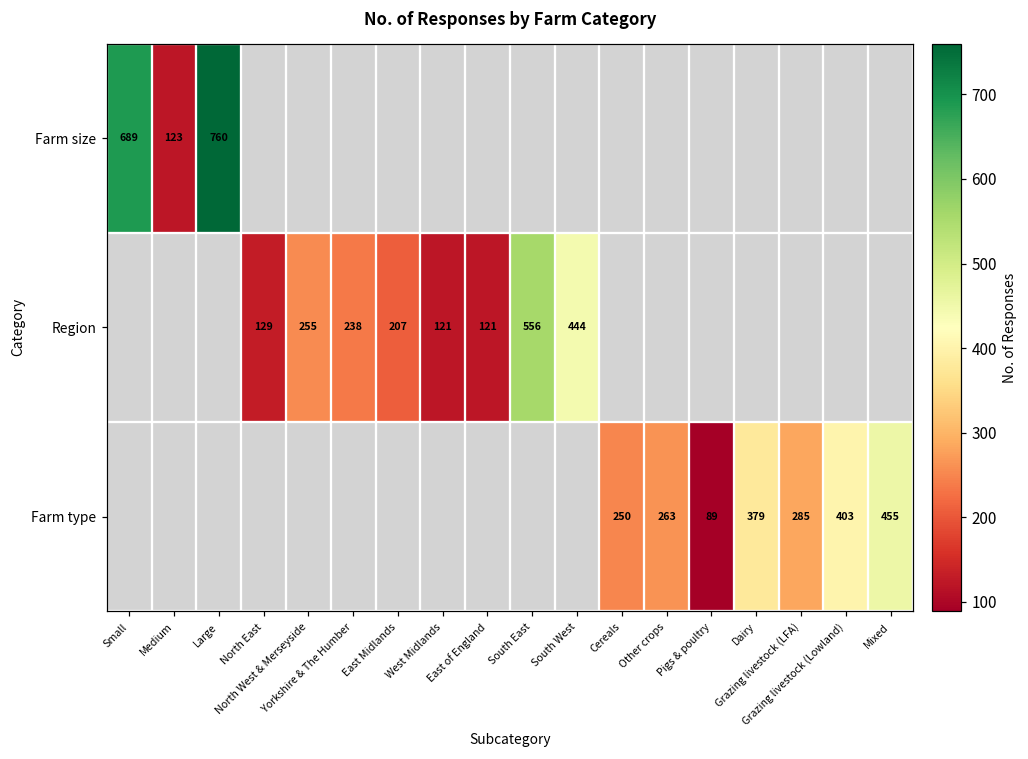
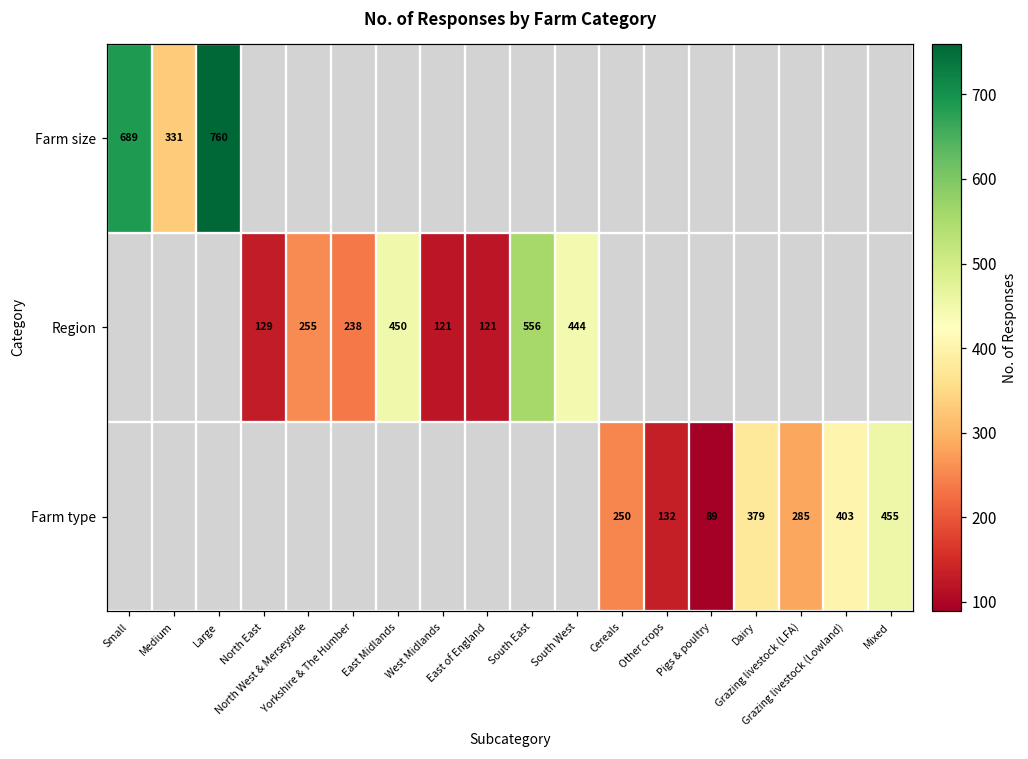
Farm size, Medium: 123 -> 331
Region, East Midlands: 207 -> 450
Farm type, Other crops: 263 -> 132
